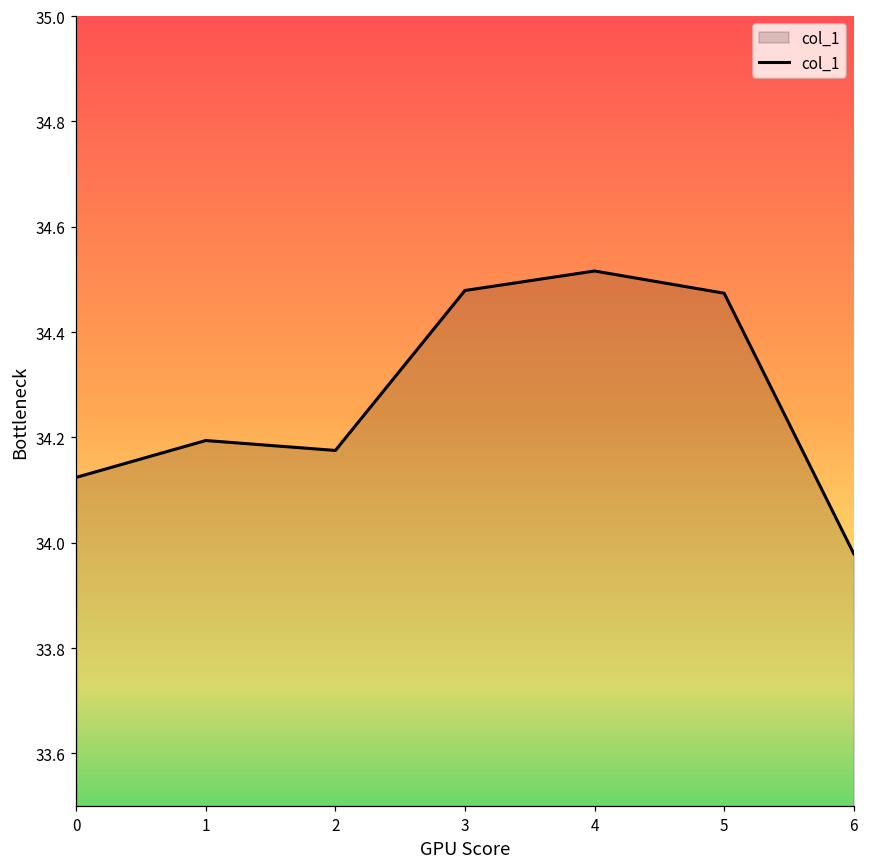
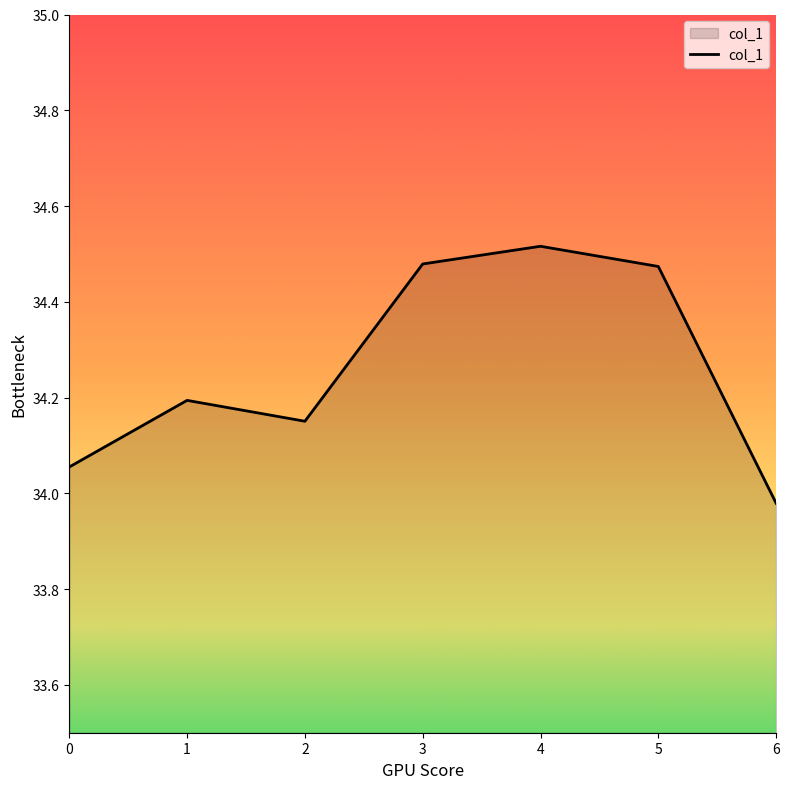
0: 34.12 -> 34.05
2: 34.18 -> 34.15
